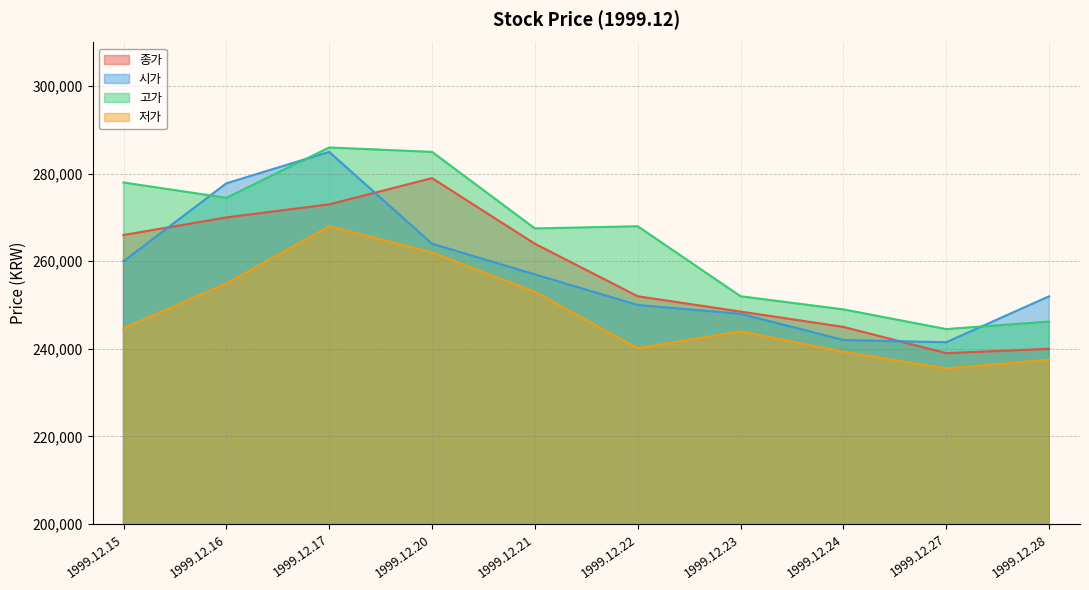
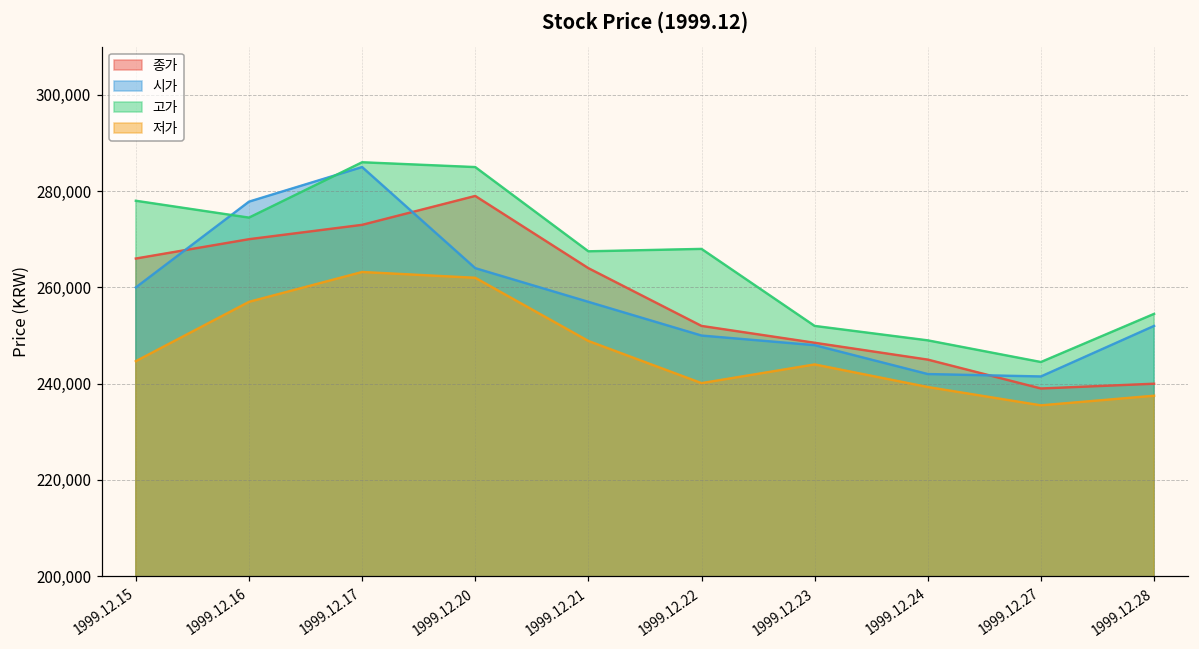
저가, 1999.12.16: 255,000 -> 257,000
저가, 1999.12.17: 268,000 -> 263,000
저가, 1999.12.21: 253,000 -> 249,000
고가, 1999.12.28: 246,000 -> 255,000
